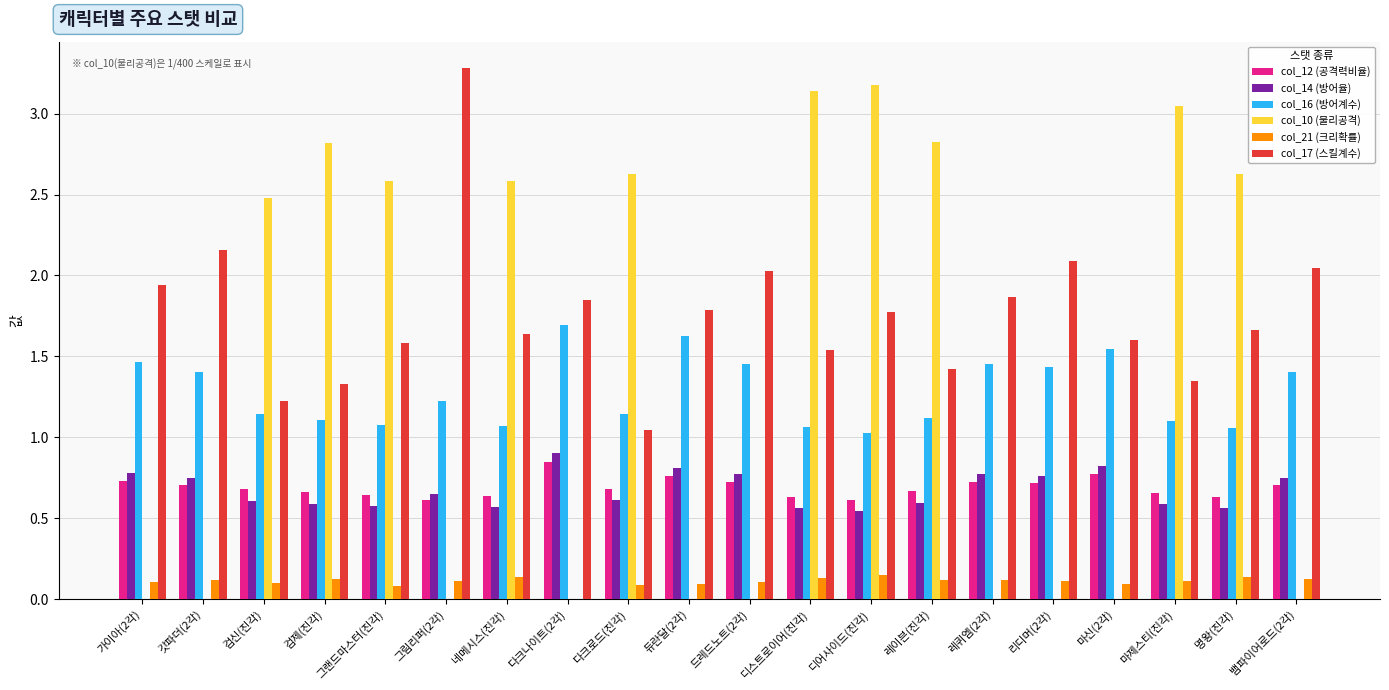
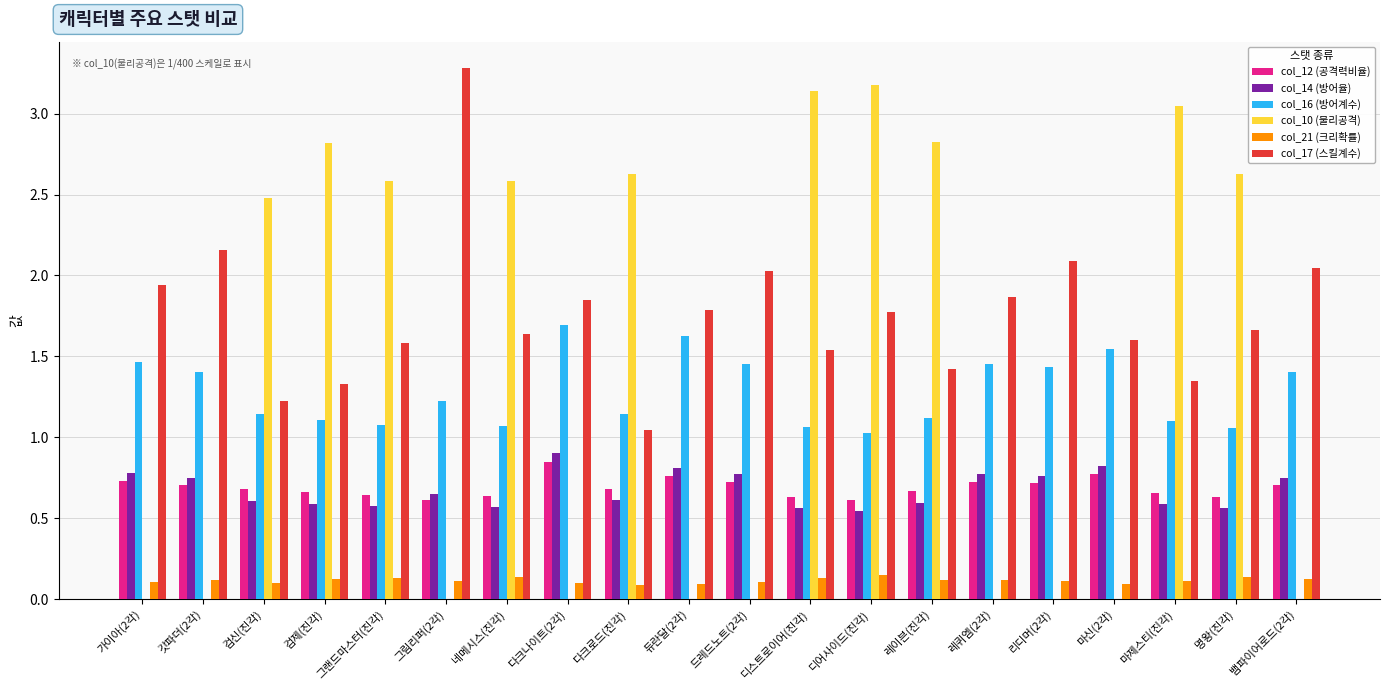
col_21 (크리확률), 그랜드마스터(진각): 0.08 -> 0.13
col_21 (크리확률), 다크나이트(2각): 0.0 -> 0.1
